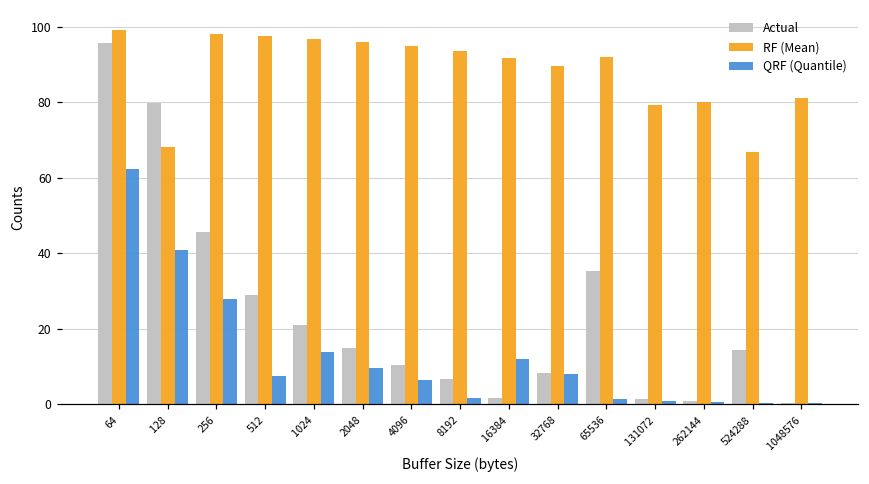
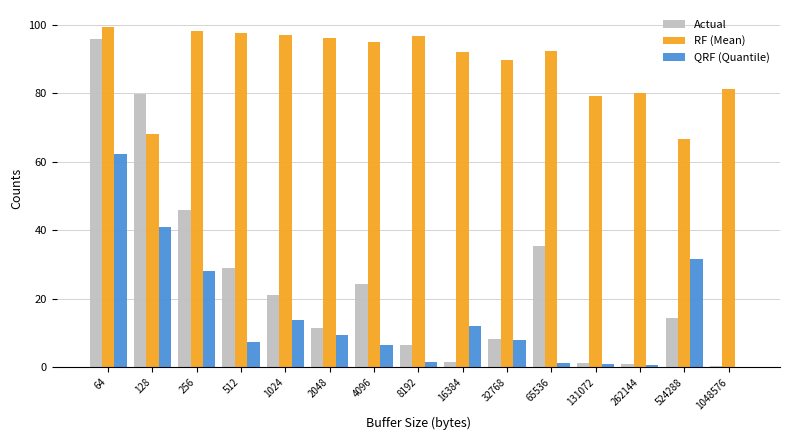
Actual, 2048: 15 -> 11
Actual, 4096: 10 -> 24
RF (Mean), 8192: 94 -> 97
QRF (Quantile), 524288: 0 -> 32
